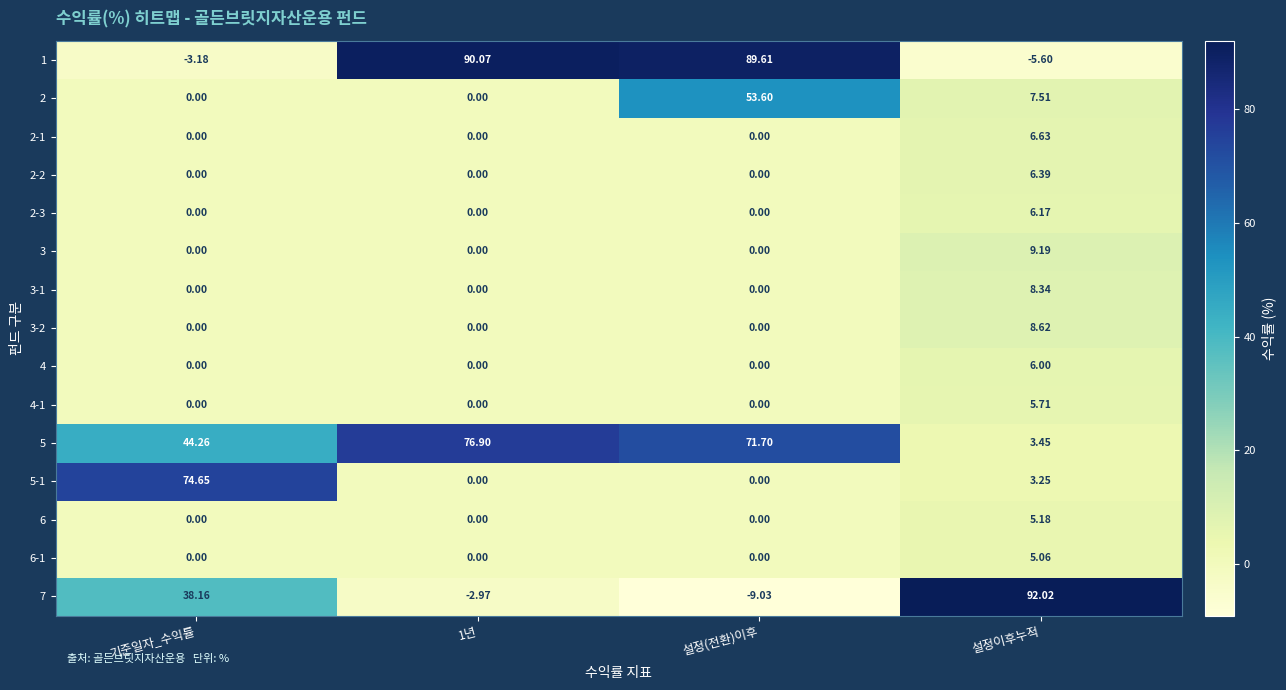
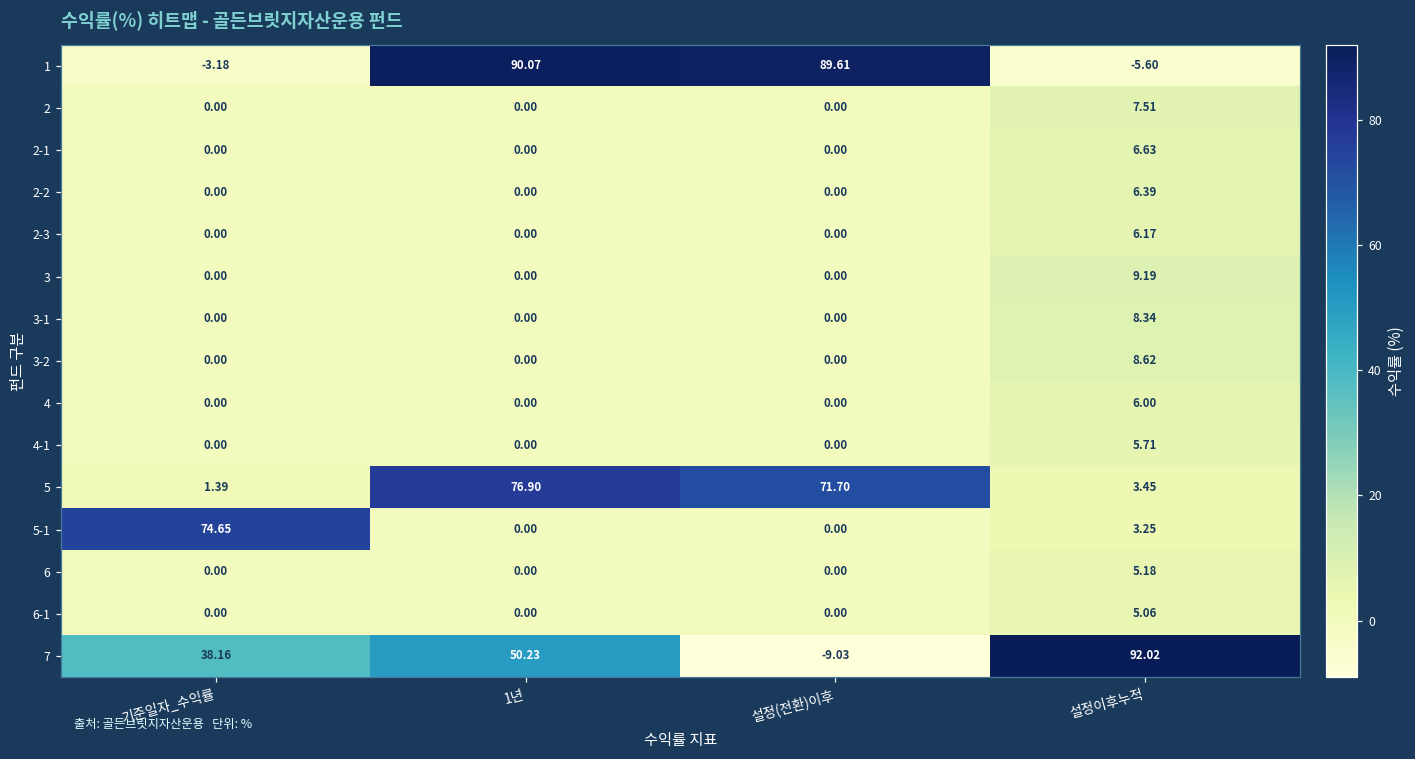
2, 설정(전환)이후: 53.60 -> 0.00
5, 기준일자_수익률: 44.26 -> 1.39
7, 1년: -2.97 -> 50.23
